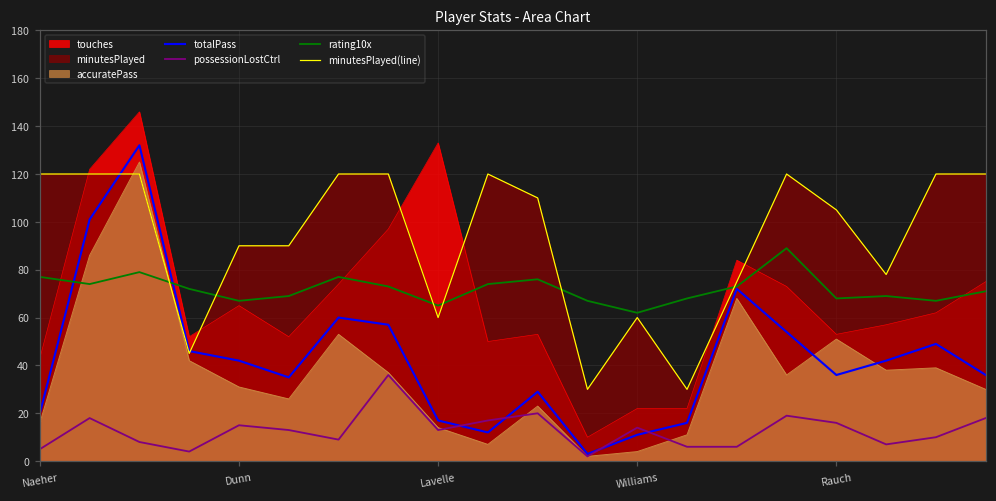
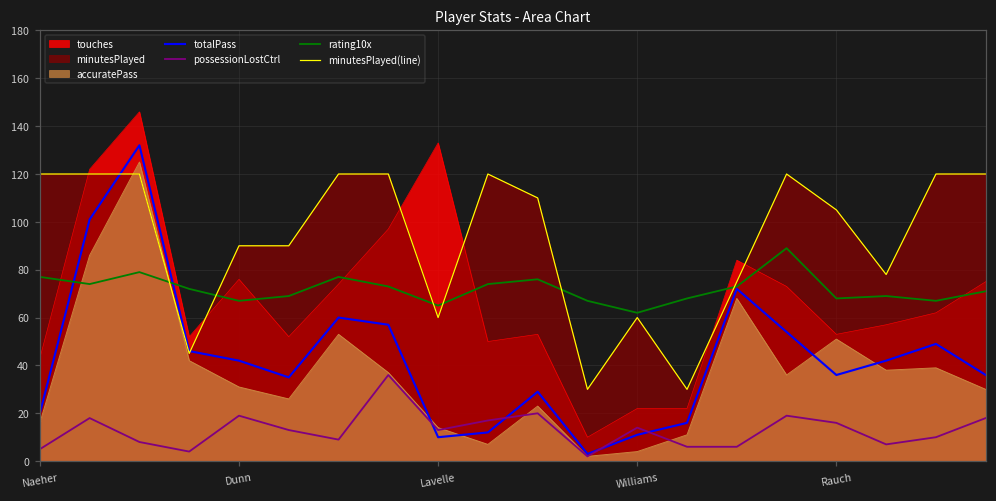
touches, Dunn: 65 -> 76
possessionLostCtrl, Dunn: 15 -> 19
totalPass, Lavelle: 17 -> 10
